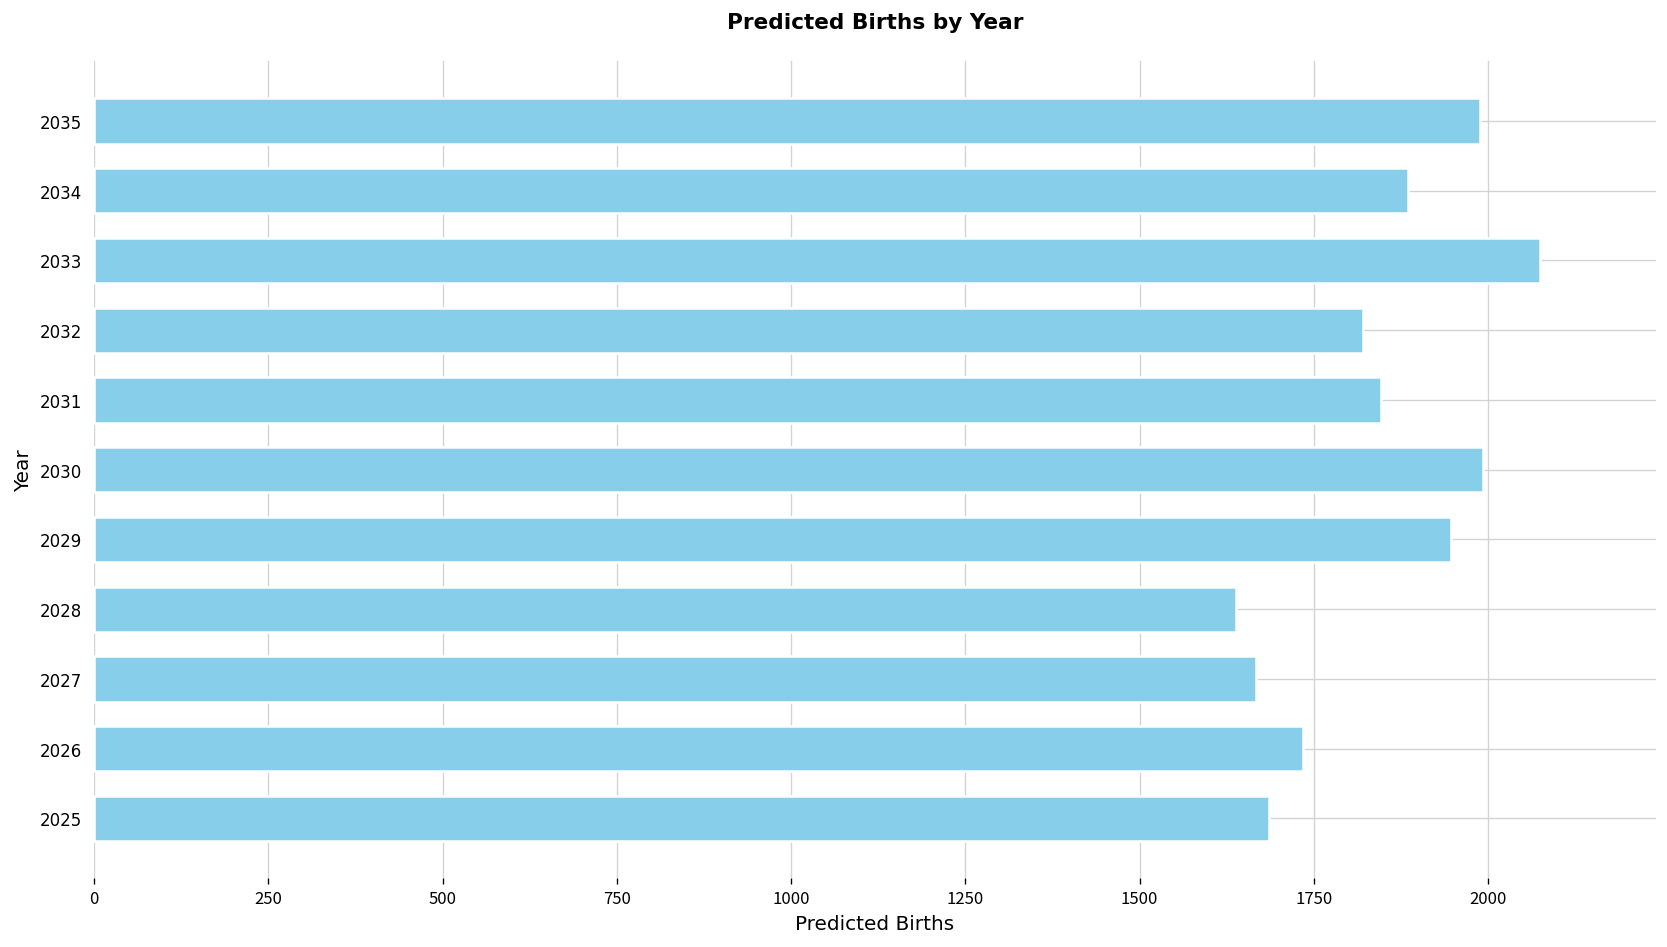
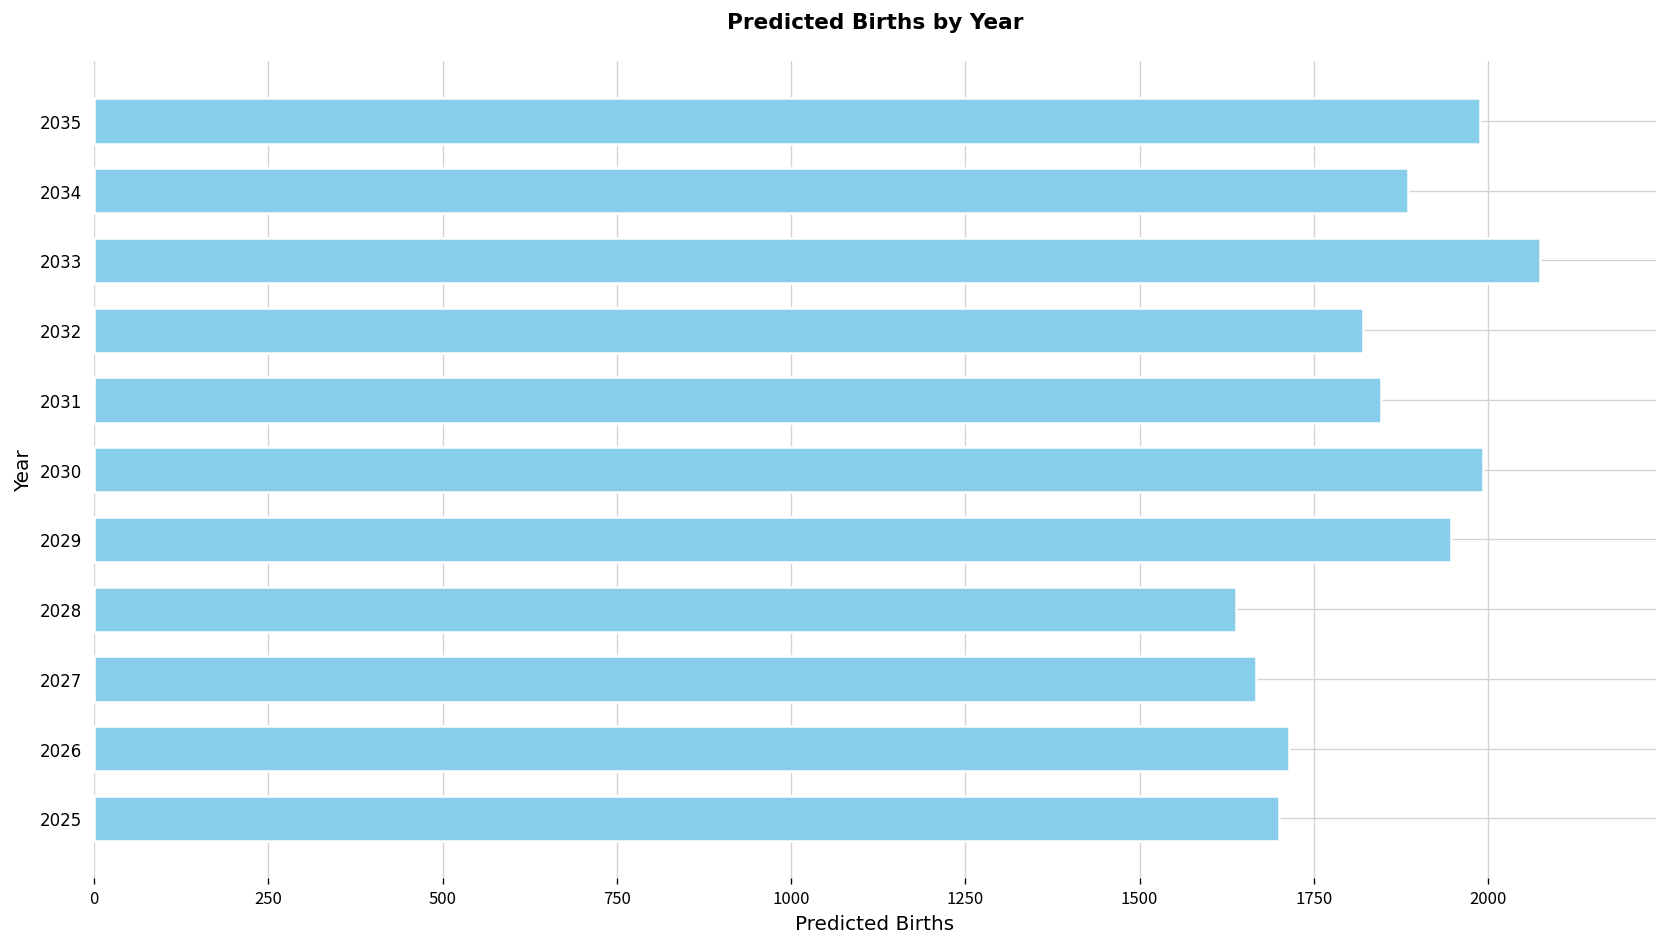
2026: 1730 -> 1710
2025: 1690 -> 1700
